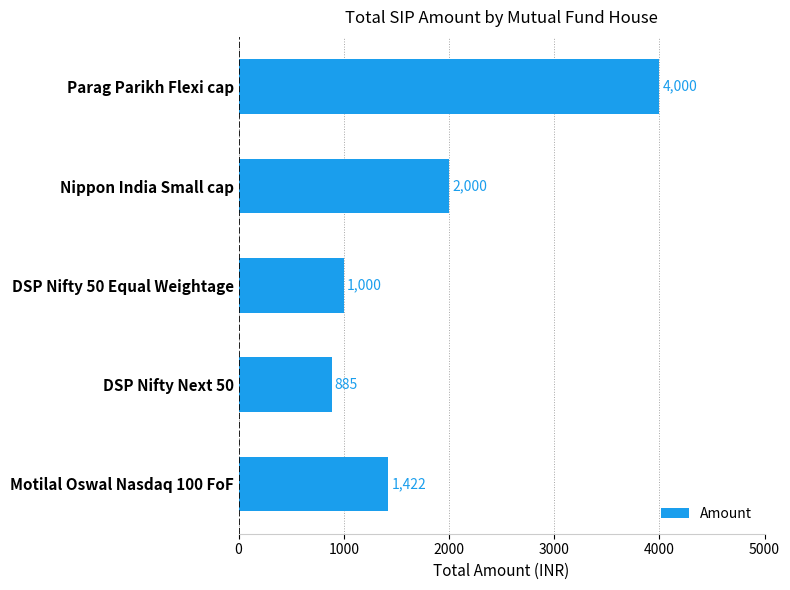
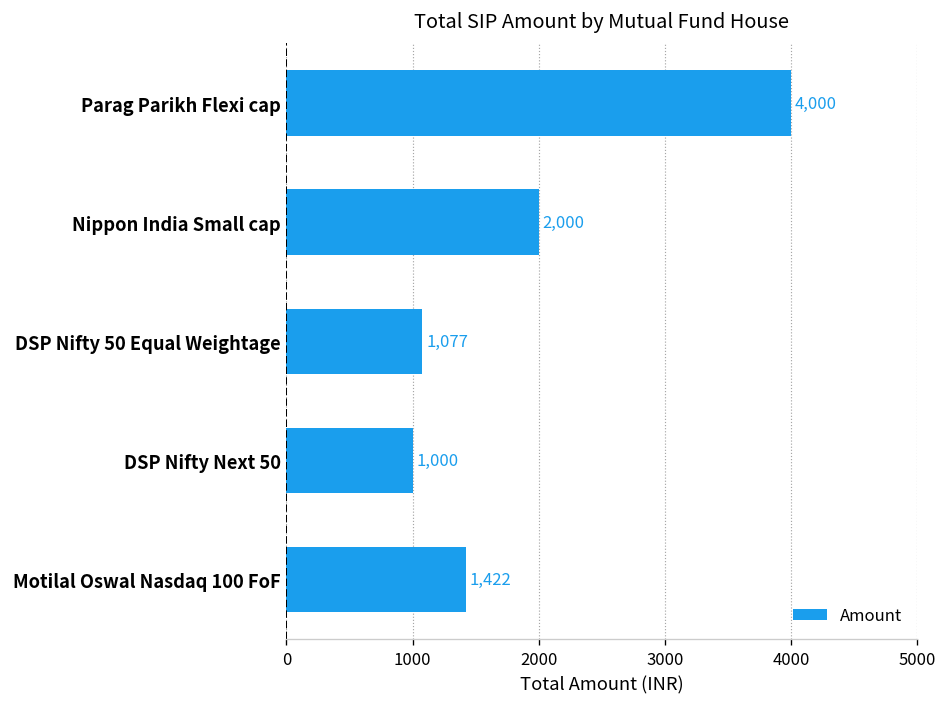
DSP Nifty 50 Equal Weightage: 1,000 -> 1,077
DSP Nifty Next 50: 885 -> 1,000
